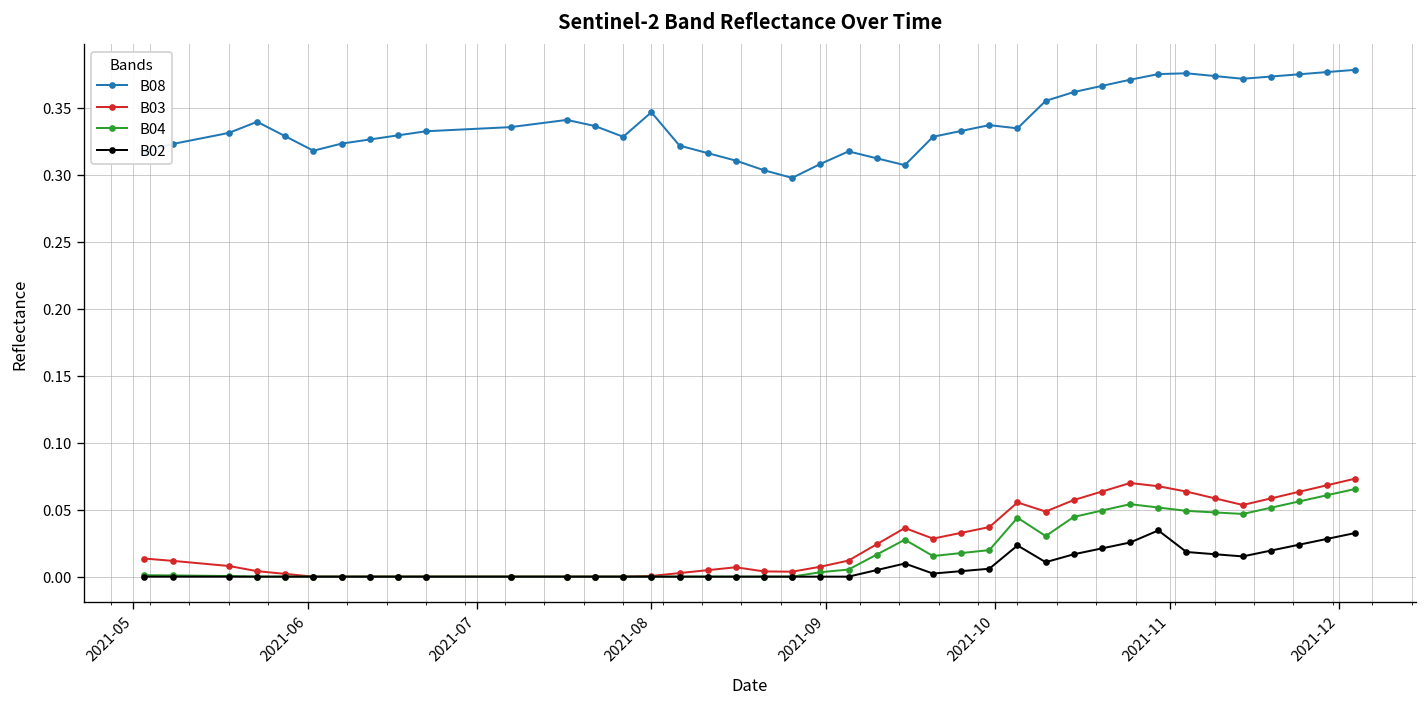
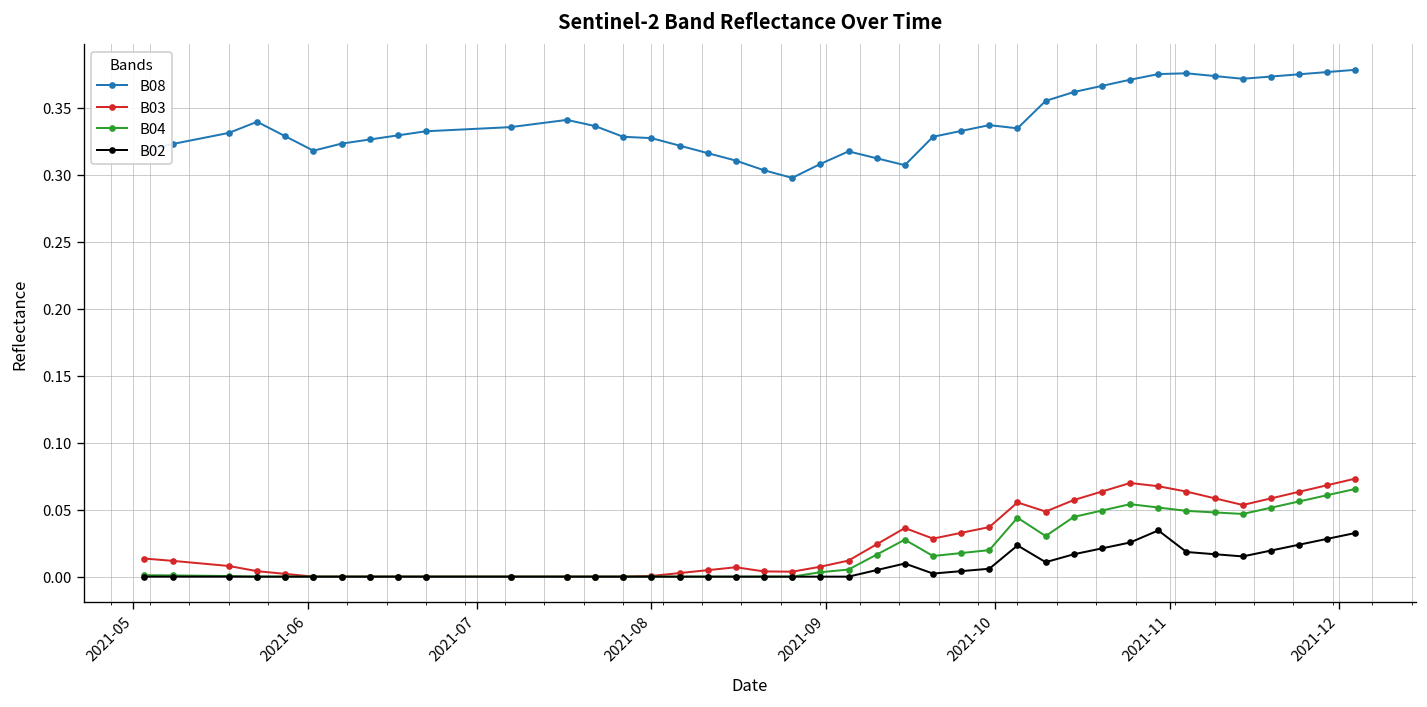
B08, 2021-08: 0.347 -> 0.328
